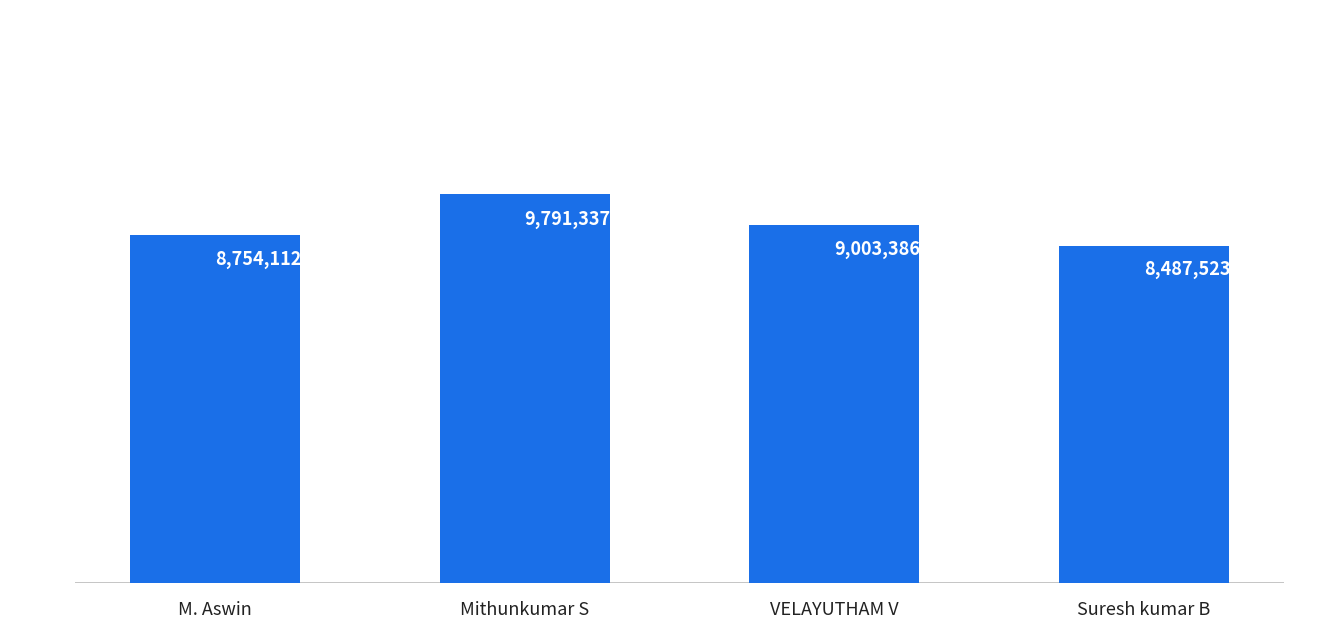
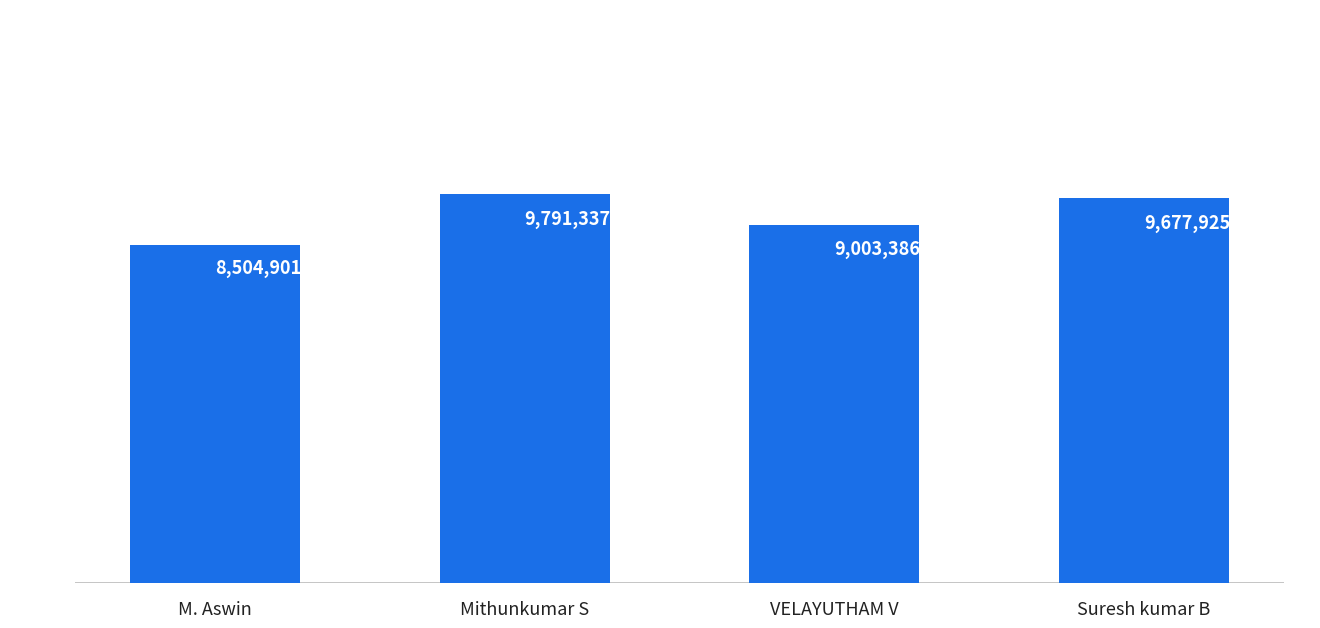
M. Aswin: 8,754,112,822 -> 8,504,901,525
Suresh kumar B: 8,487,523,487 -> 9,677,925,973
